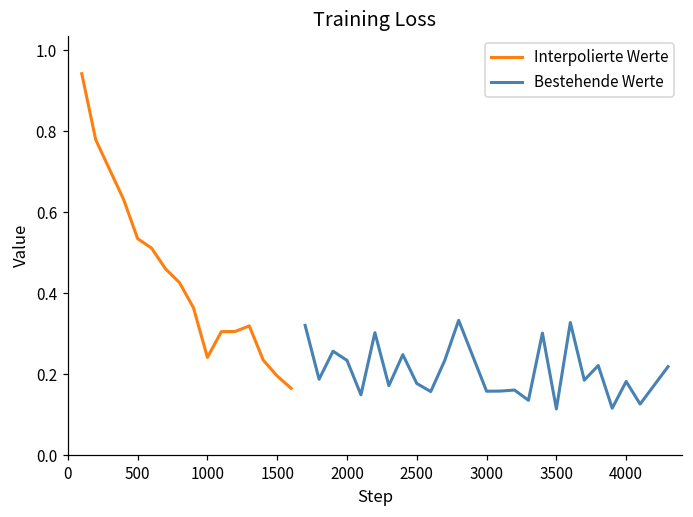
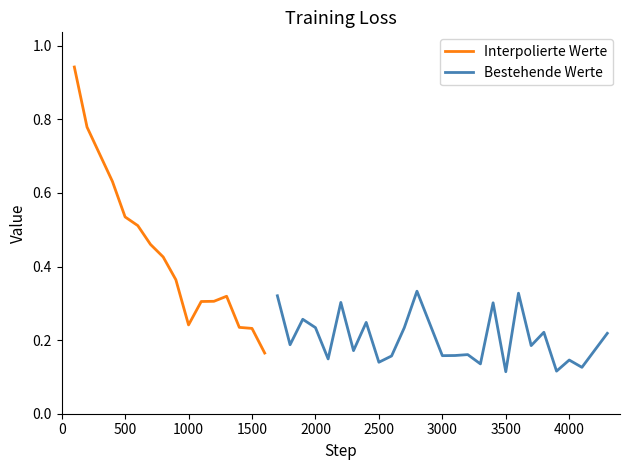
Interpolierte Werte, 1500: 0.20 -> 0.23
Bestehende Werte, 2500: 0.18 -> 0.14
Bestehende Werte, 4000: 0.18 -> 0.15
